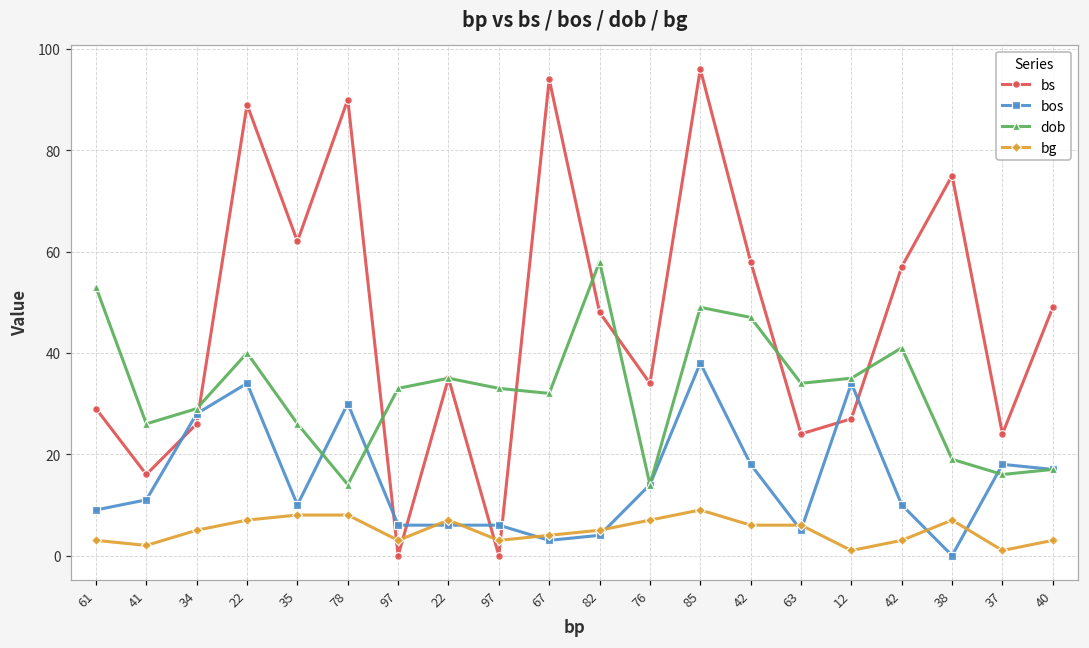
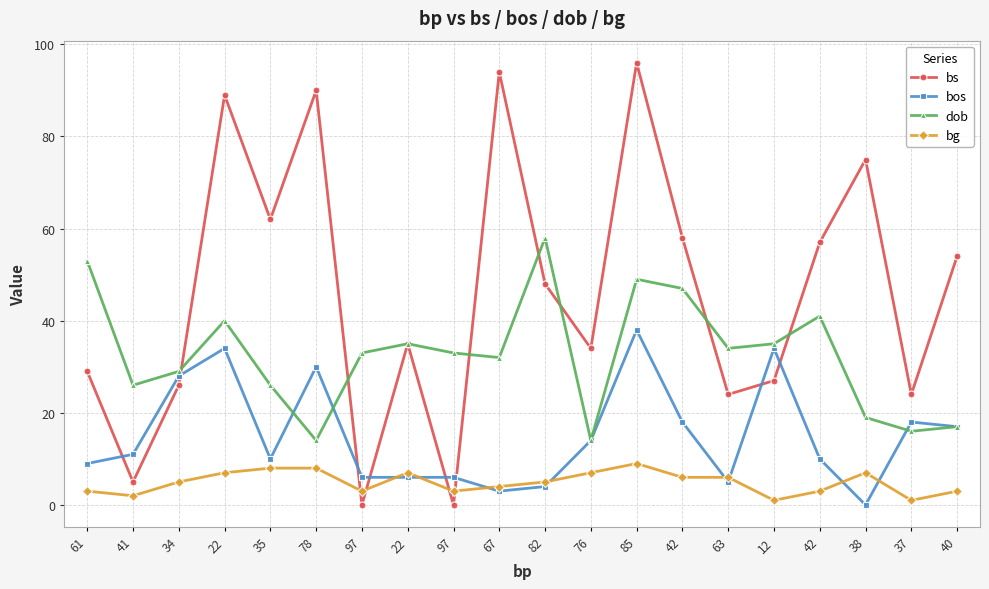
bs, 41: 16 -> 5
bs, 40: 49 -> 54
